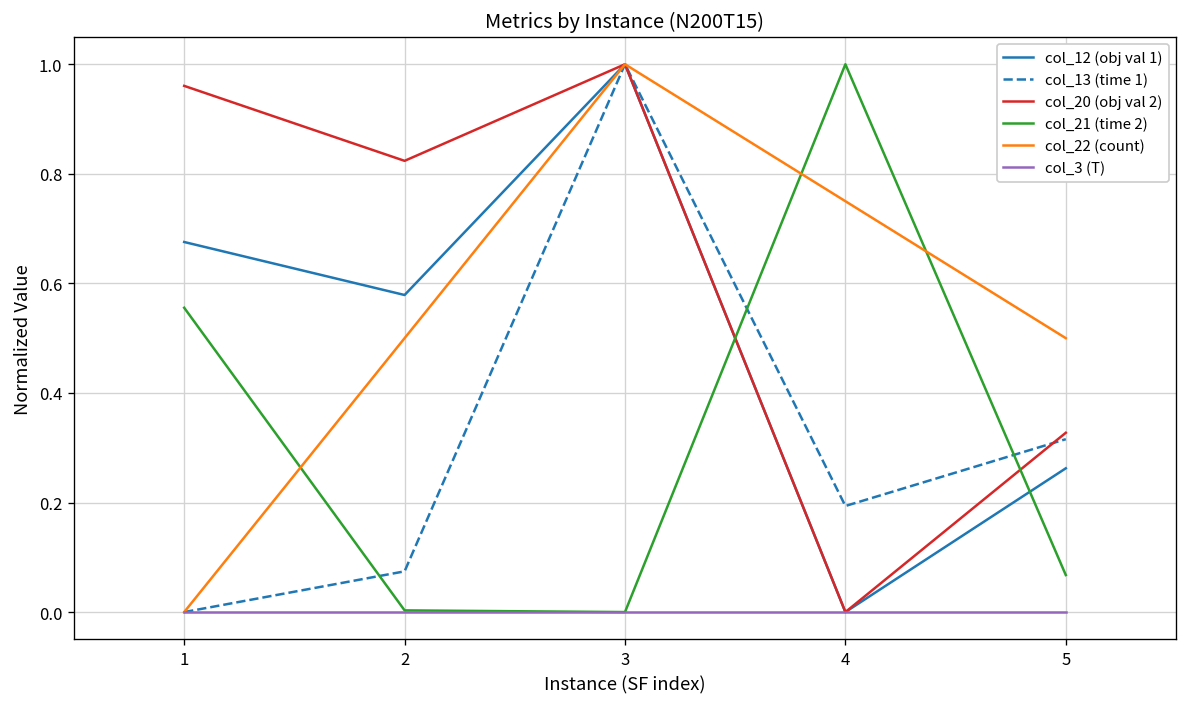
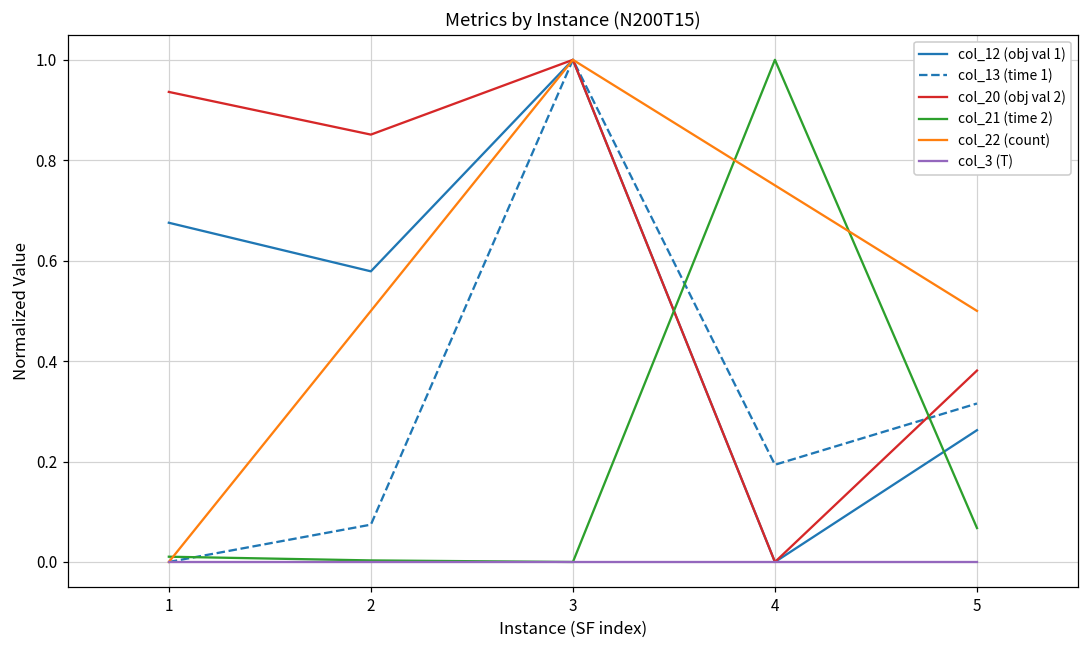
col_20 (obj val 2), 1: 0.96 -> 0.94
col_21 (time 2), 1: 0.56 -> 0.01
col_20 (obj val 2), 2: 0.82 -> 0.85
col_20 (obj val 2), 5: 0.33 -> 0.38
